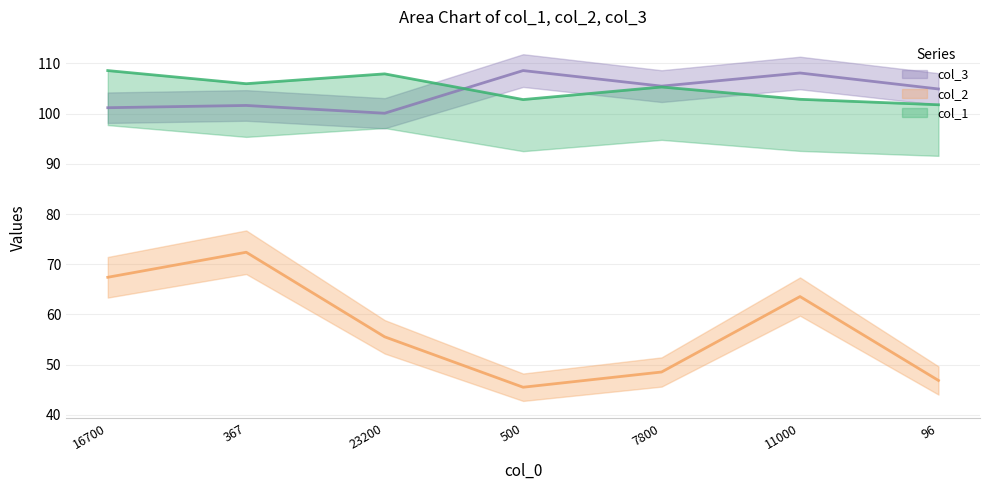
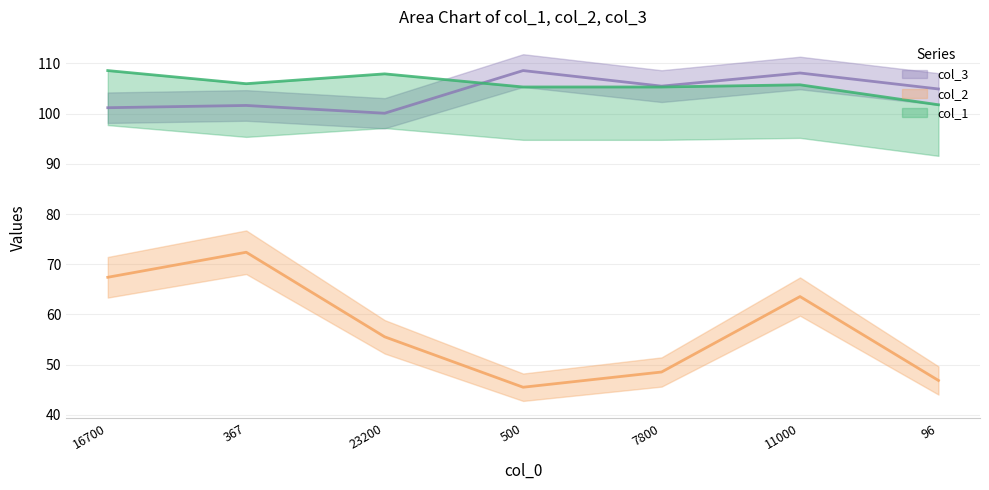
col_1, 500: 103 -> 105
col_1, 11000: 103 -> 106
